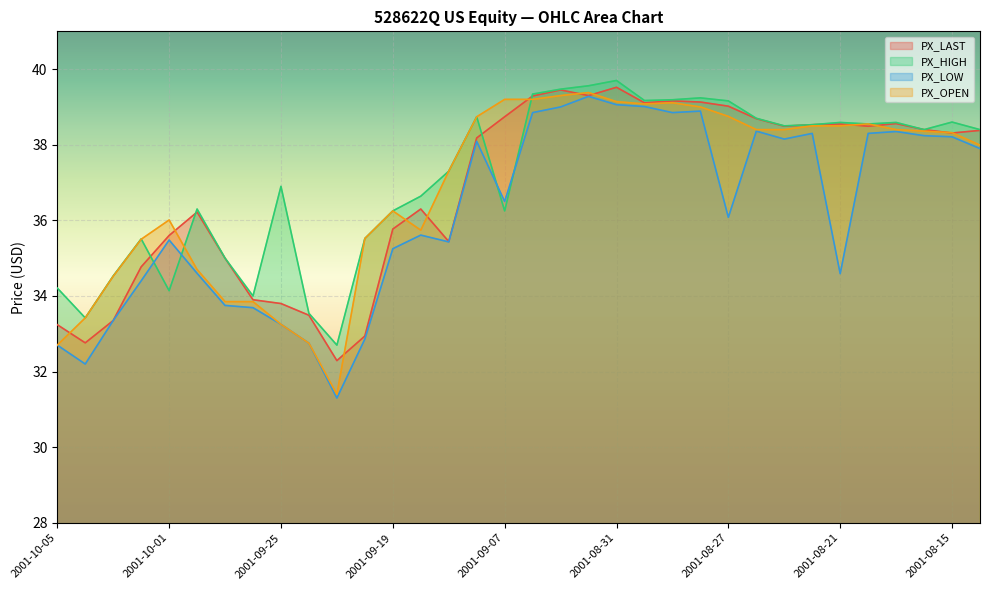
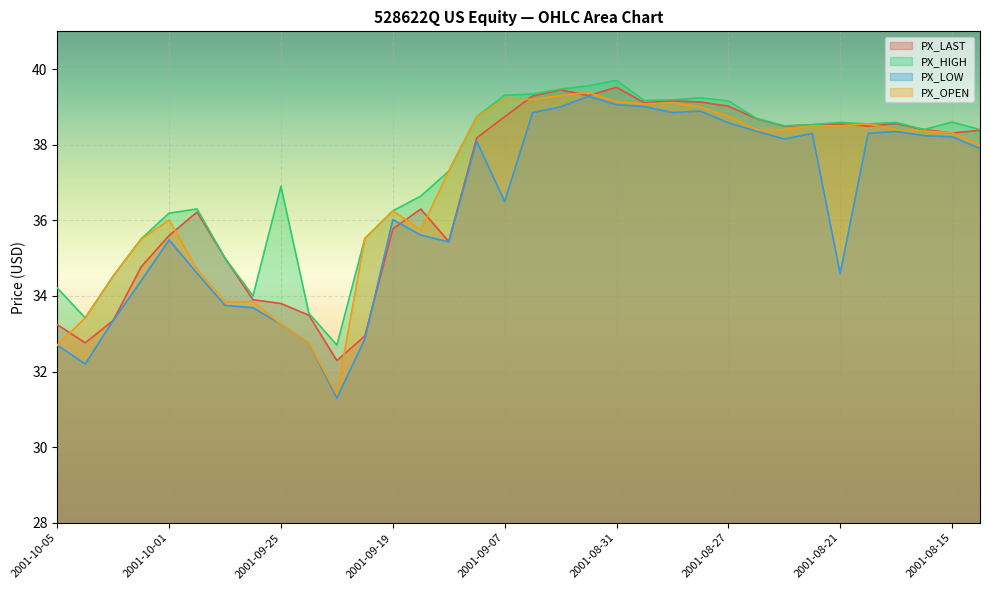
PX_HIGH, 2001-10-01: 34.1 -> 36.2
PX_LOW, 2001-09-19: 35.3 -> 36.0
PX_HIGH, 2001-09-07: 36.3 -> 39.3
PX_LOW, 2001-08-27: 36.1 -> 38.6
